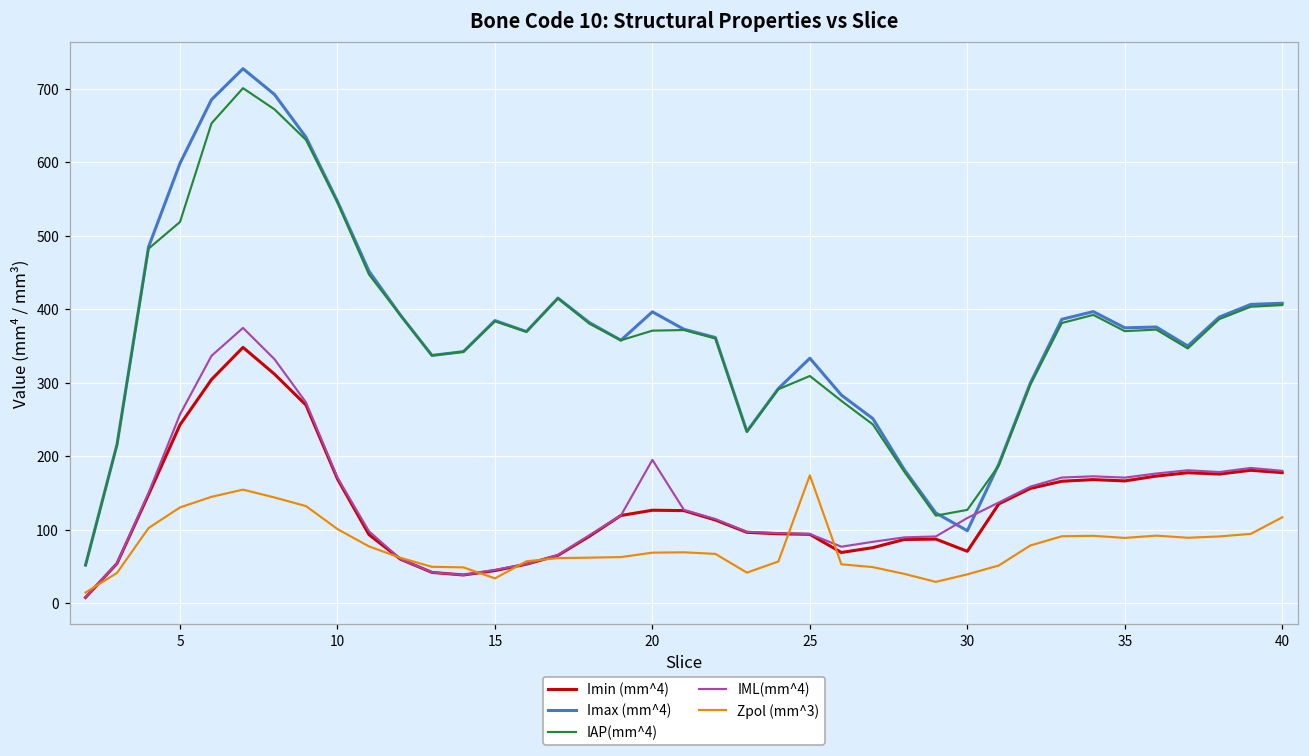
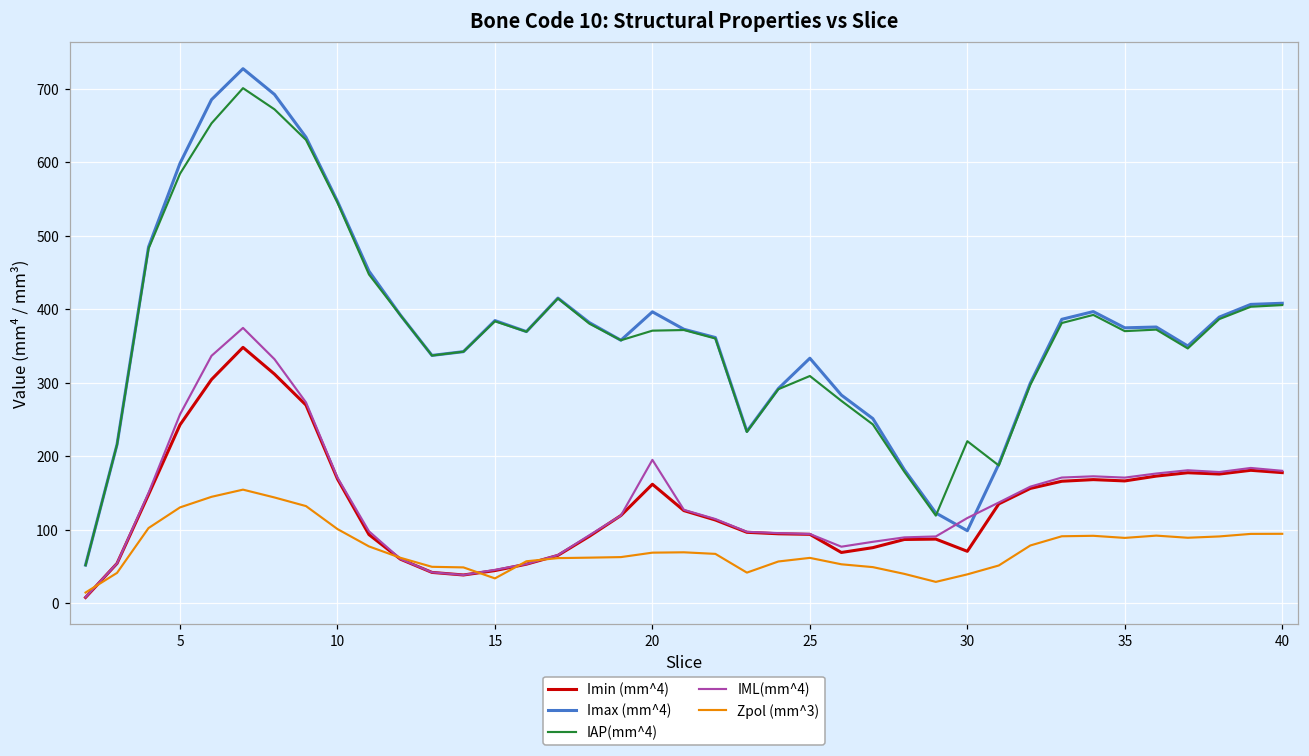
IAP(mm^4), 5: 520 -> 580
Imin (mm^4), 20: 130 -> 160
Zpol (mm^3), 25: 170 -> 60
IAP(mm^4), 30: 130 -> 220
Zpol (mm^3), 40: 120 -> 90
